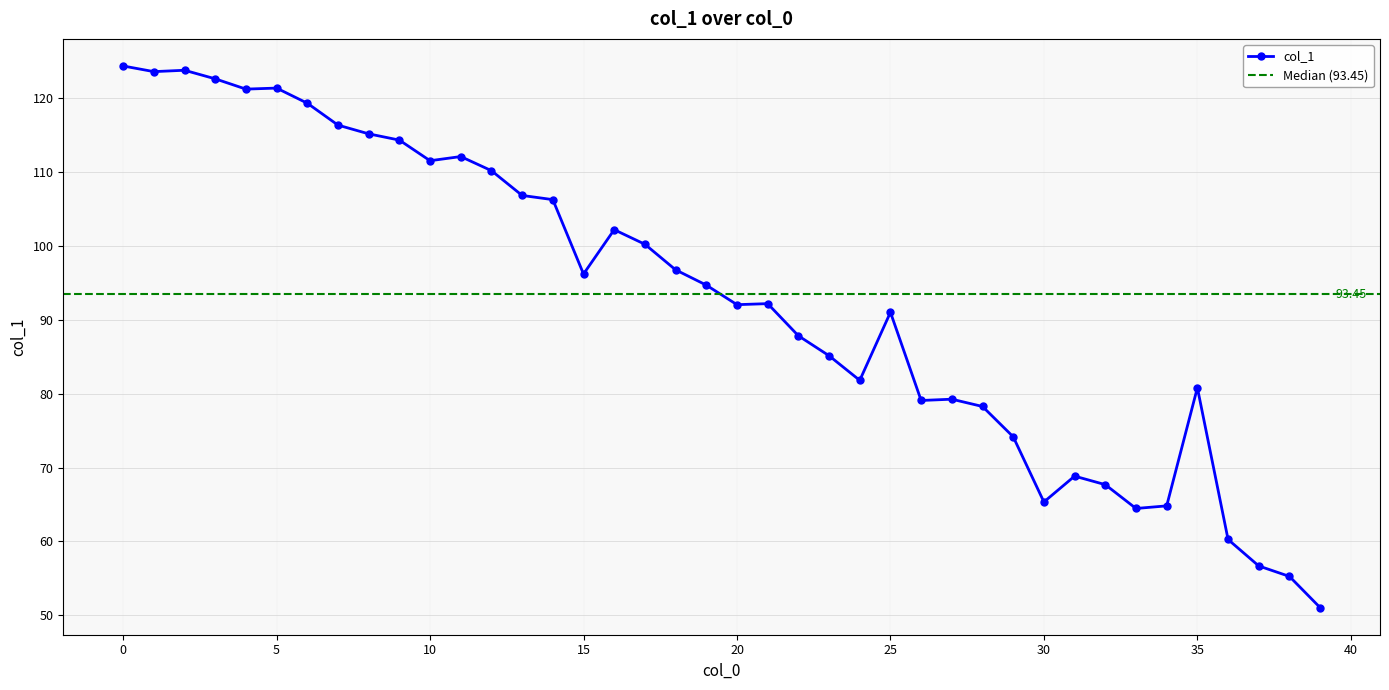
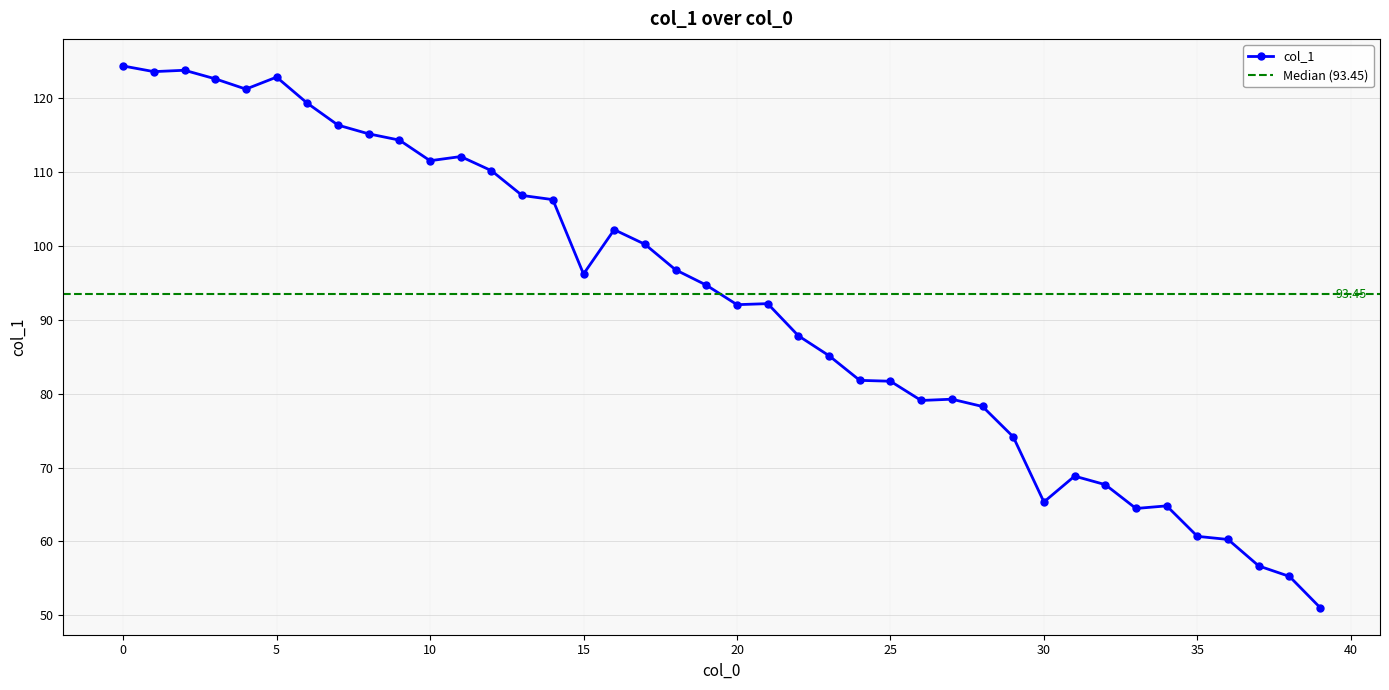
5: 121 -> 123
25: 91 -> 82
35: 81 -> 61
